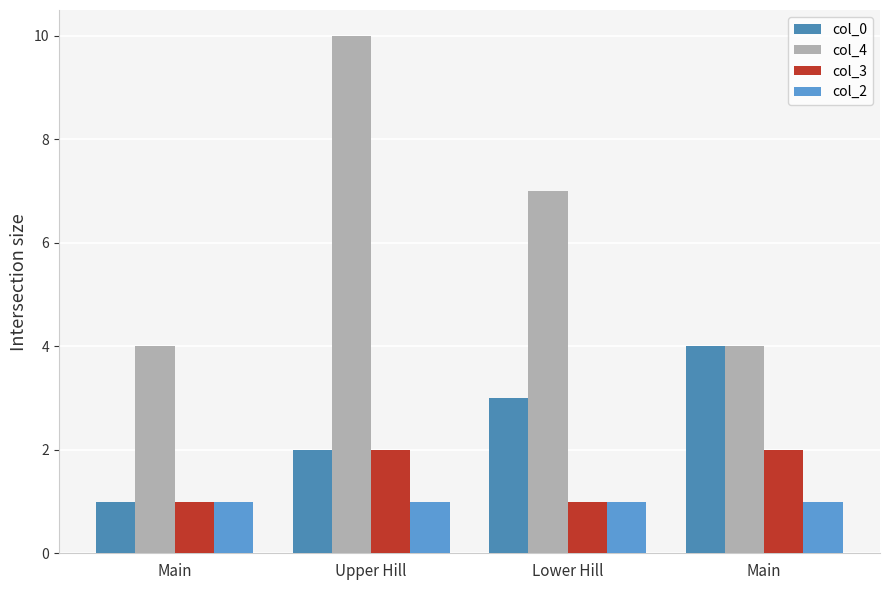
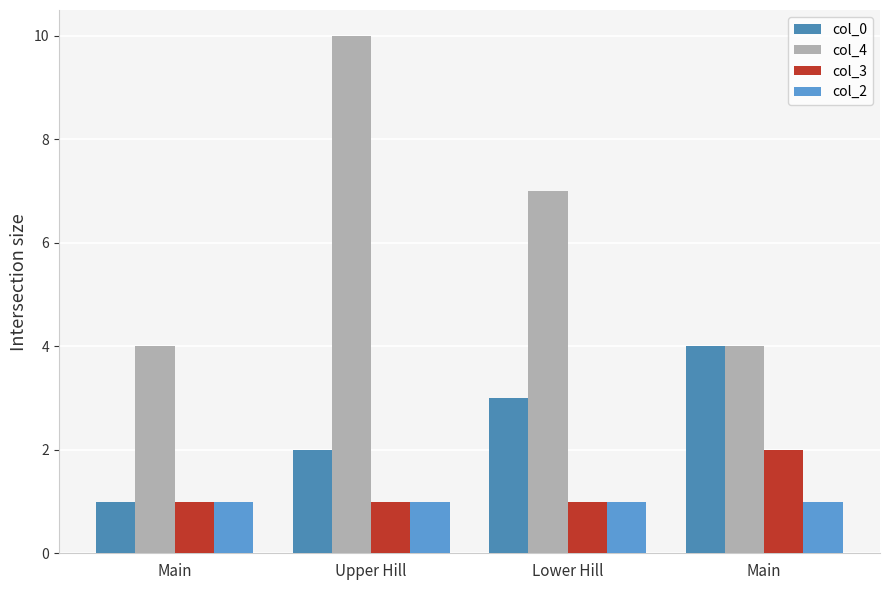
col_3, Upper Hill: 2 -> 1
